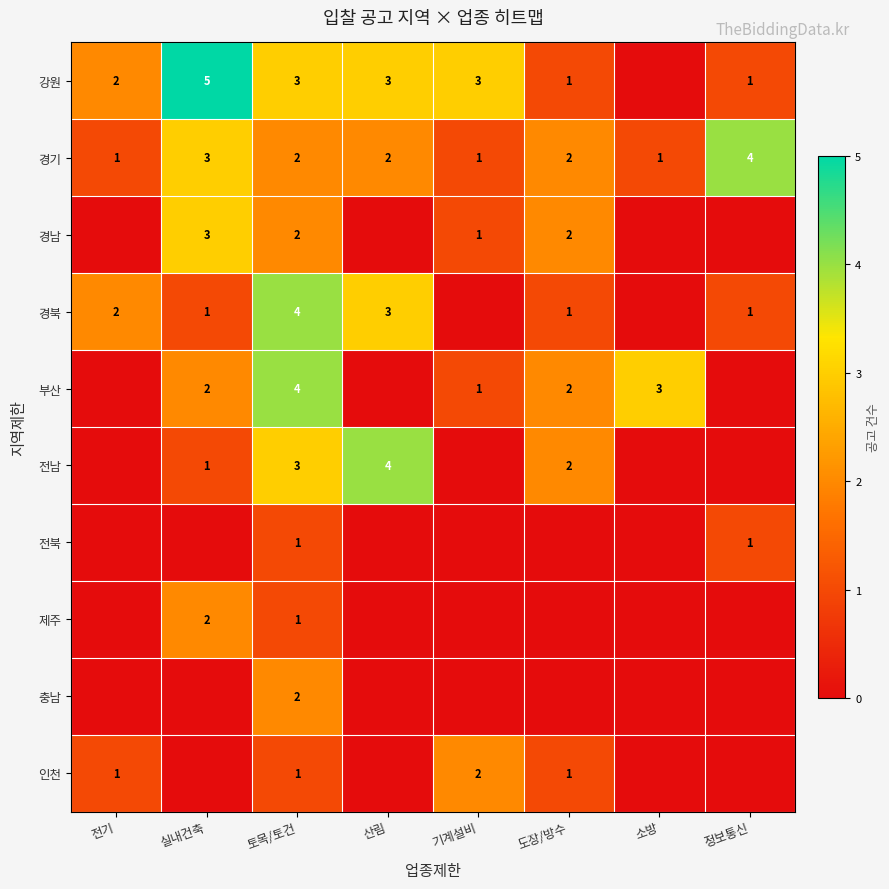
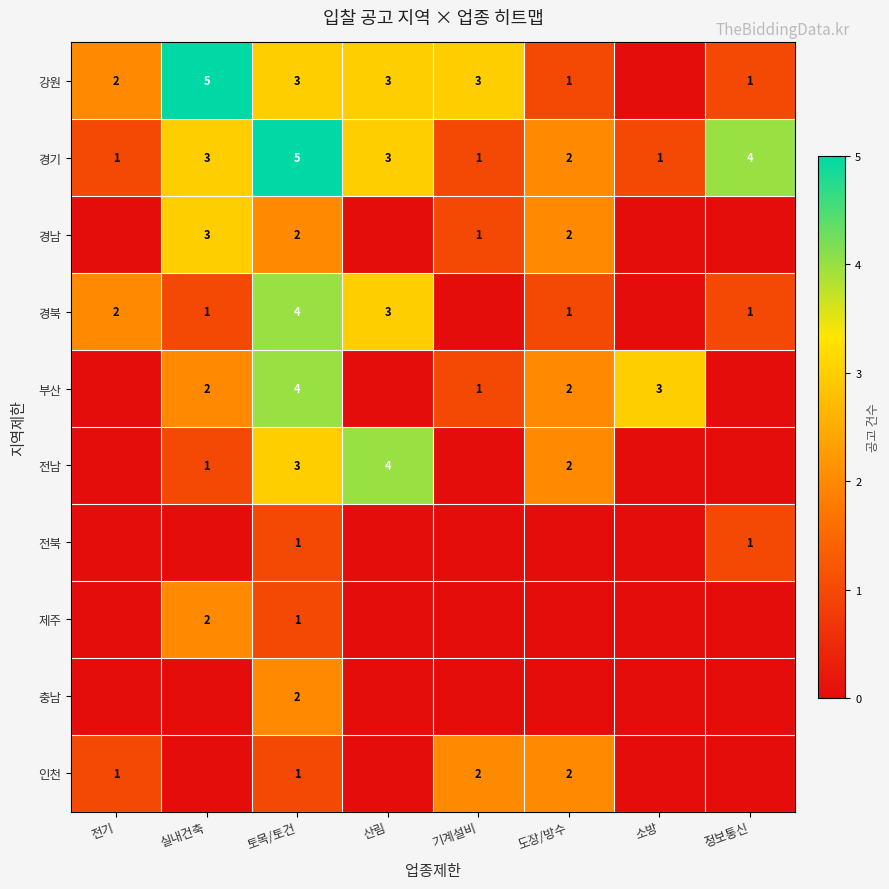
경기, 토목/토건: 2 -> 5
경기, 산림: 2 -> 3
인천, 도장/방수: 1 -> 2
